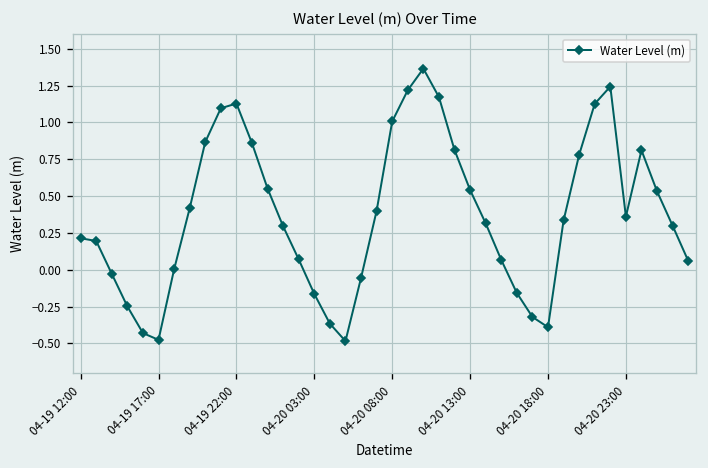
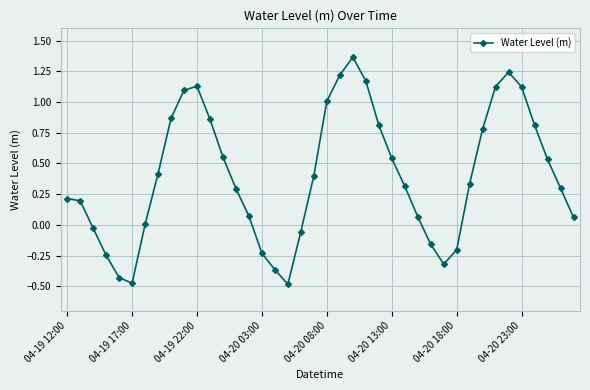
04-20 03:00: -0.16 -> -0.23
04-20 18:00: -0.39 -> -0.20
04-20 23:00: 0.36 -> 1.12
